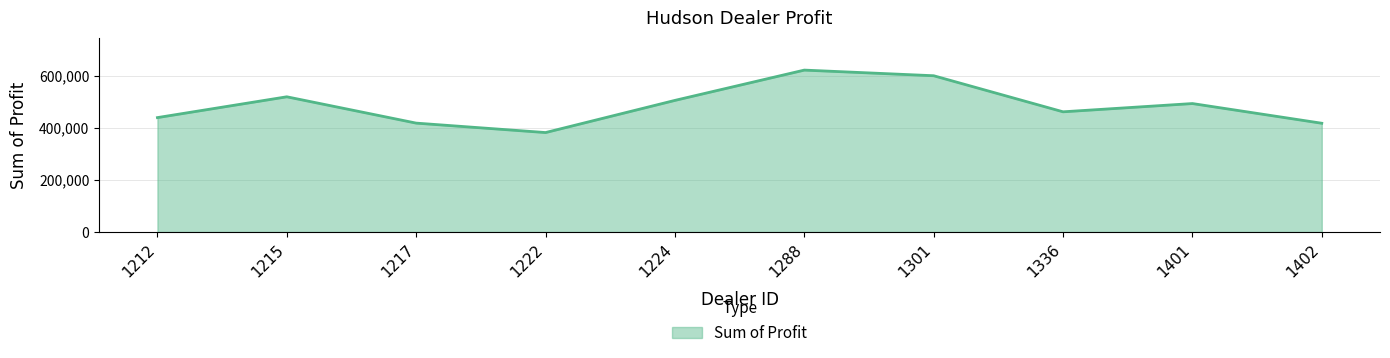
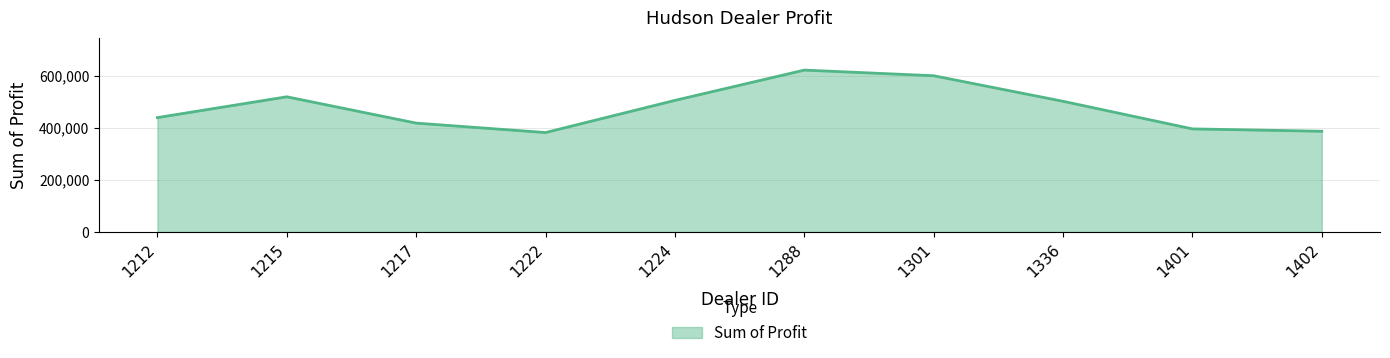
1336: 460,000 -> 500,000
1401: 490,000 -> 400,000
1402: 420,000 -> 390,000
